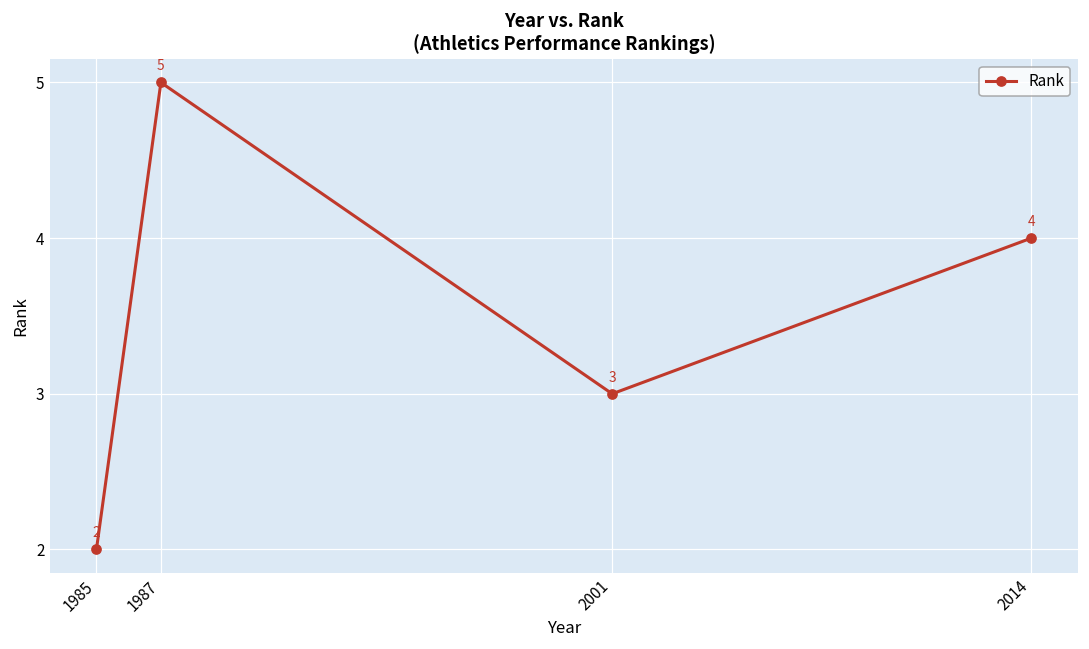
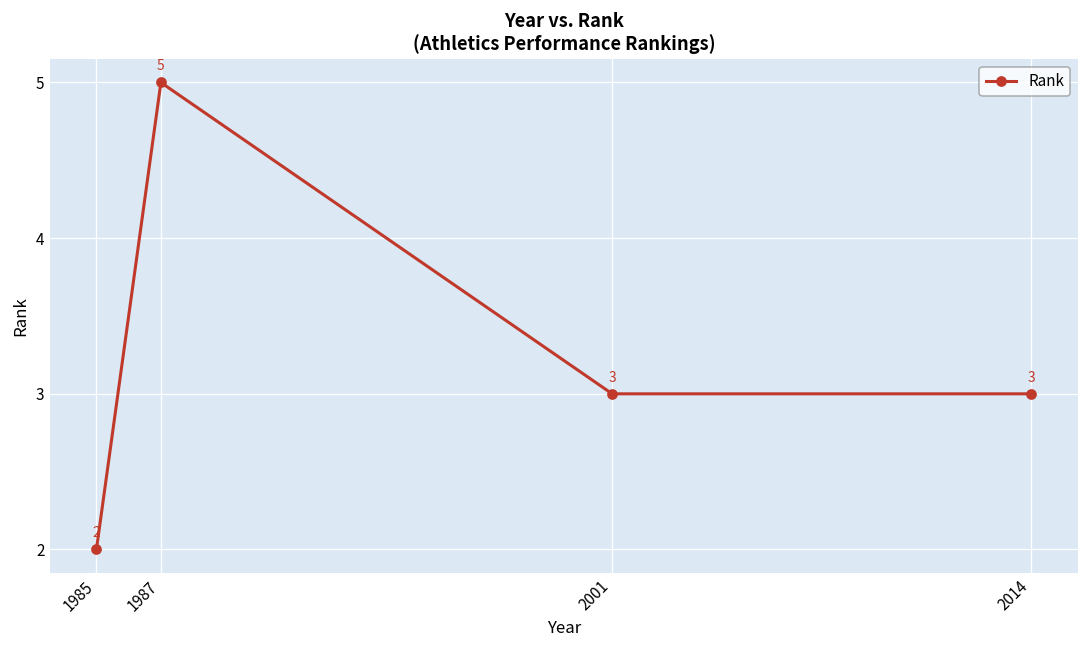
2014: 4 -> 3
